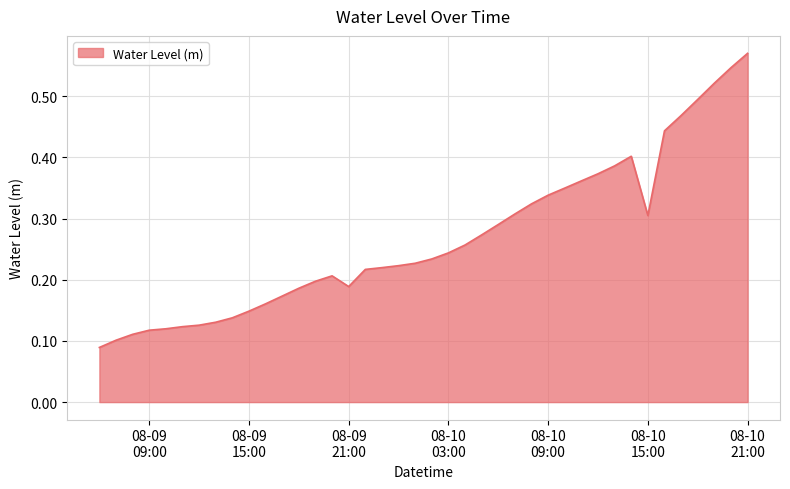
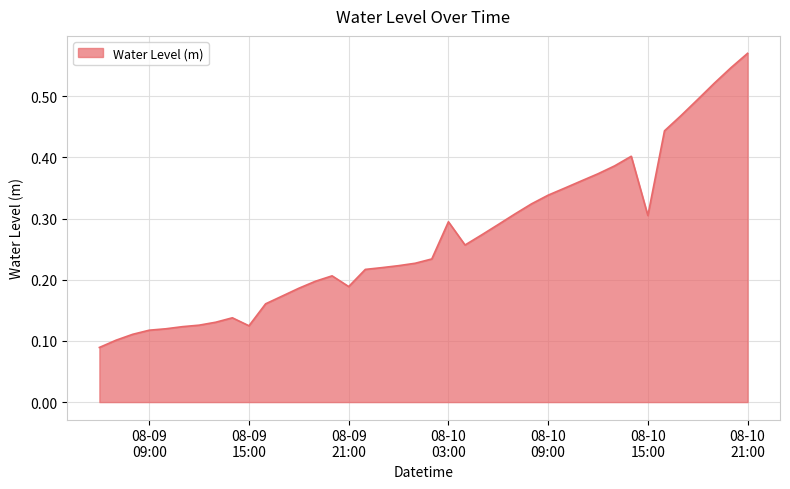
08-09 15:00: 0.15 -> 0.12
08-10 03:00: 0.24 -> 0.29
